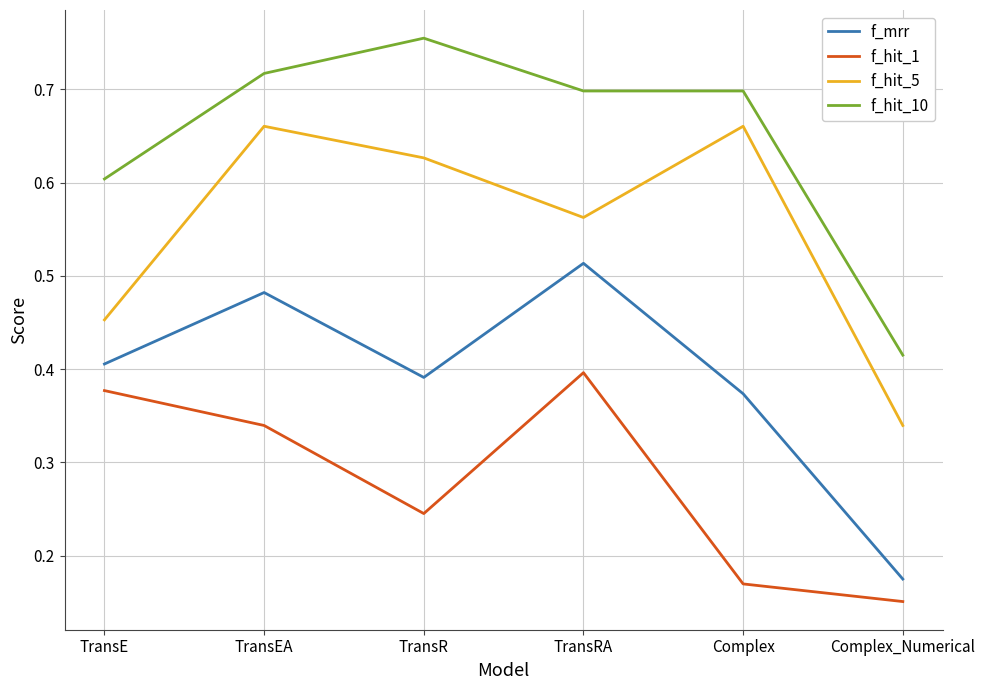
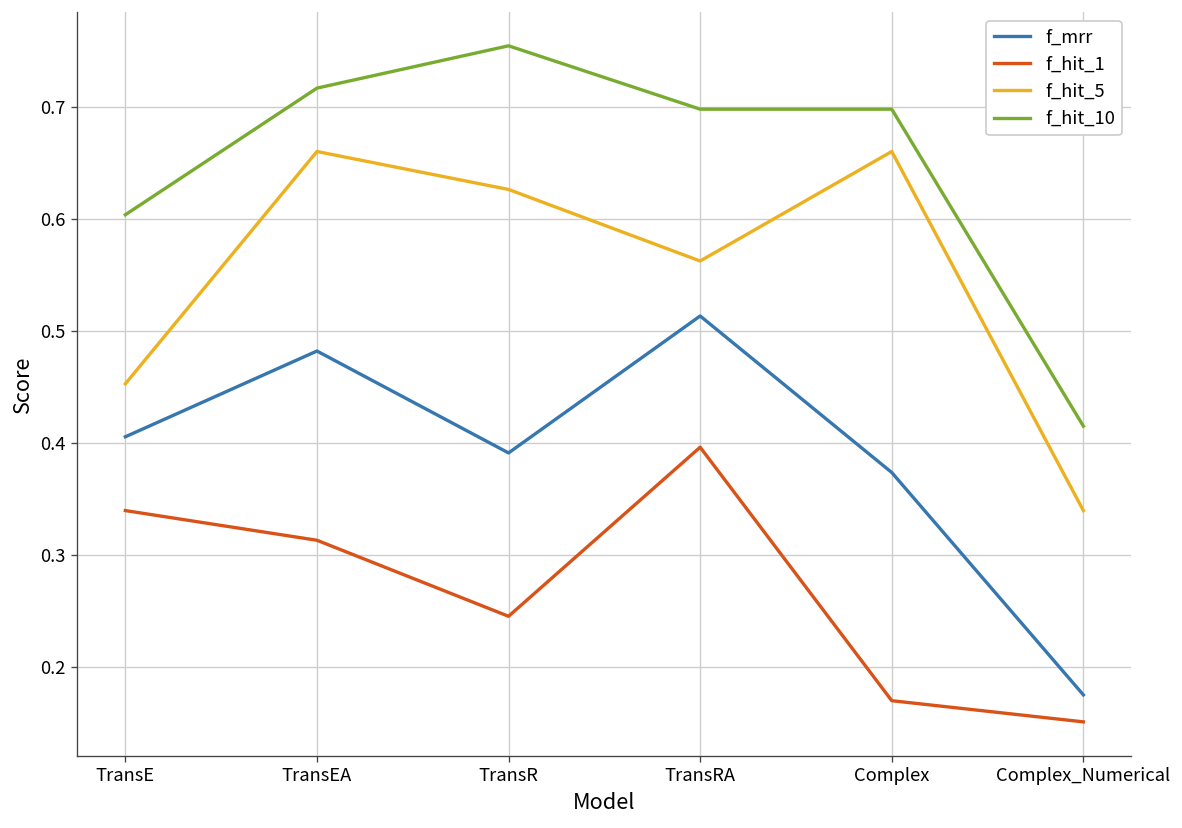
f_hit_1, TransE: 0.38 -> 0.34
f_hit_1, TransEA: 0.34 -> 0.31
